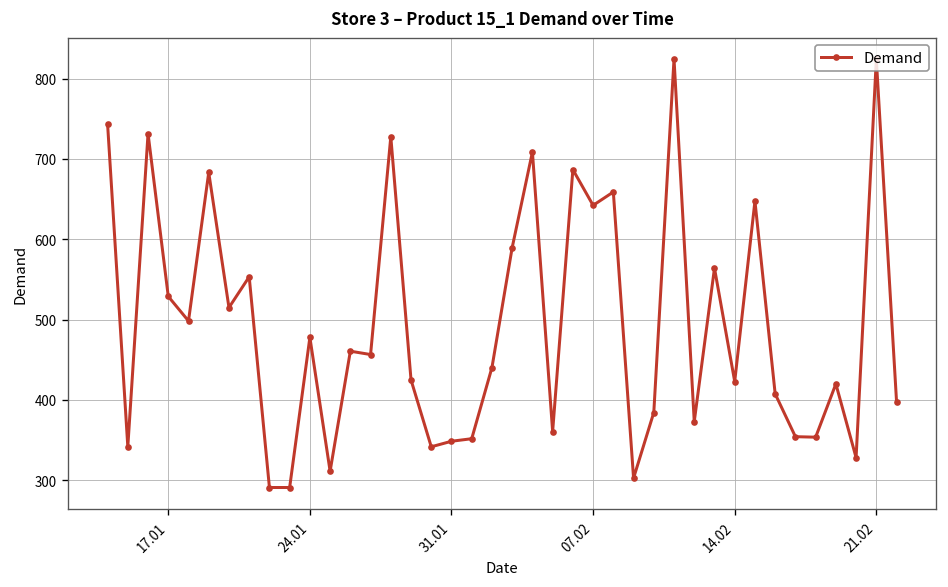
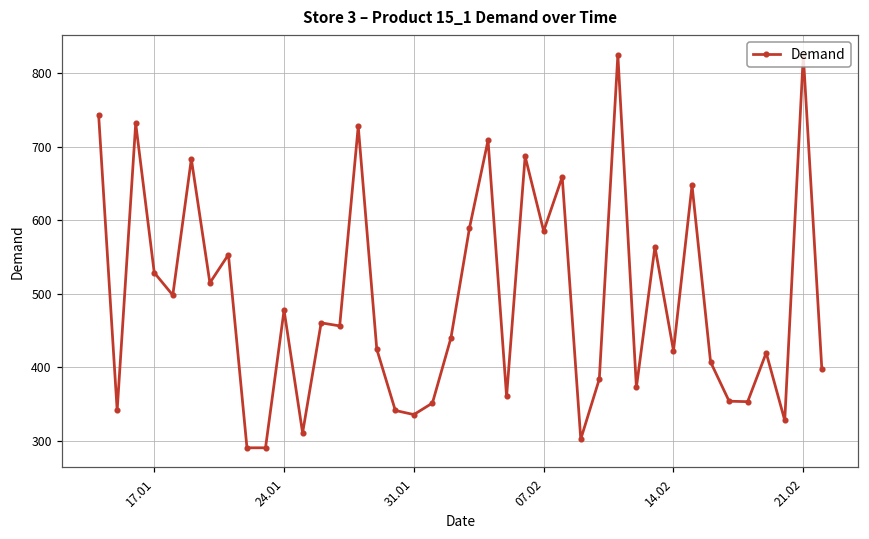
31.01: 350 -> 340
07.02: 640 -> 590
